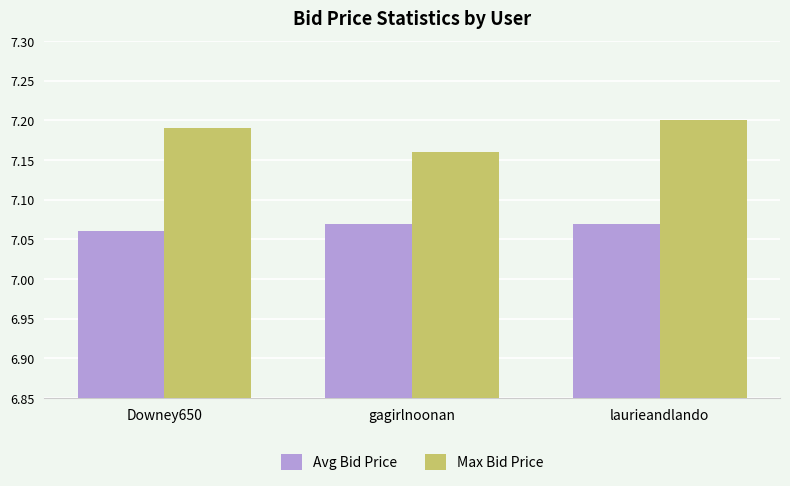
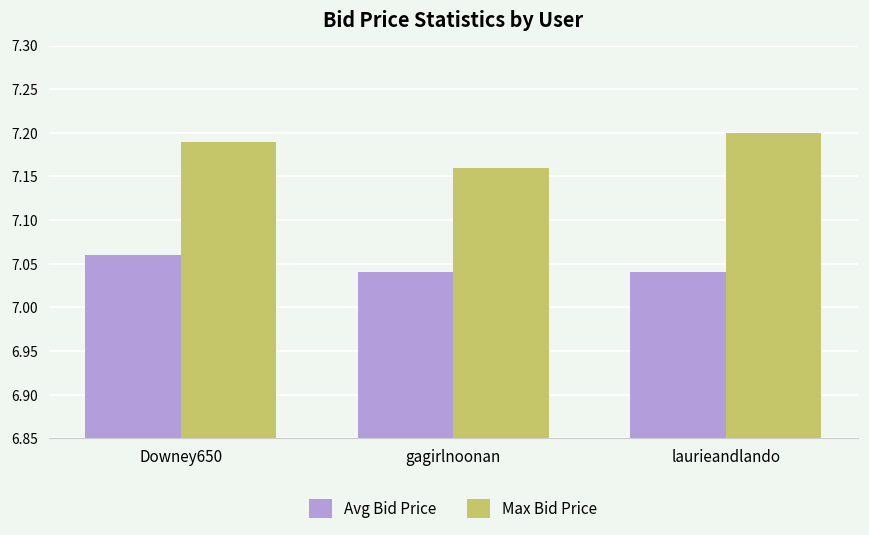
Avg Bid Price, gagirlnoonan: 7.07 -> 7.04
Avg Bid Price, laurieandlando: 7.07 -> 7.04
